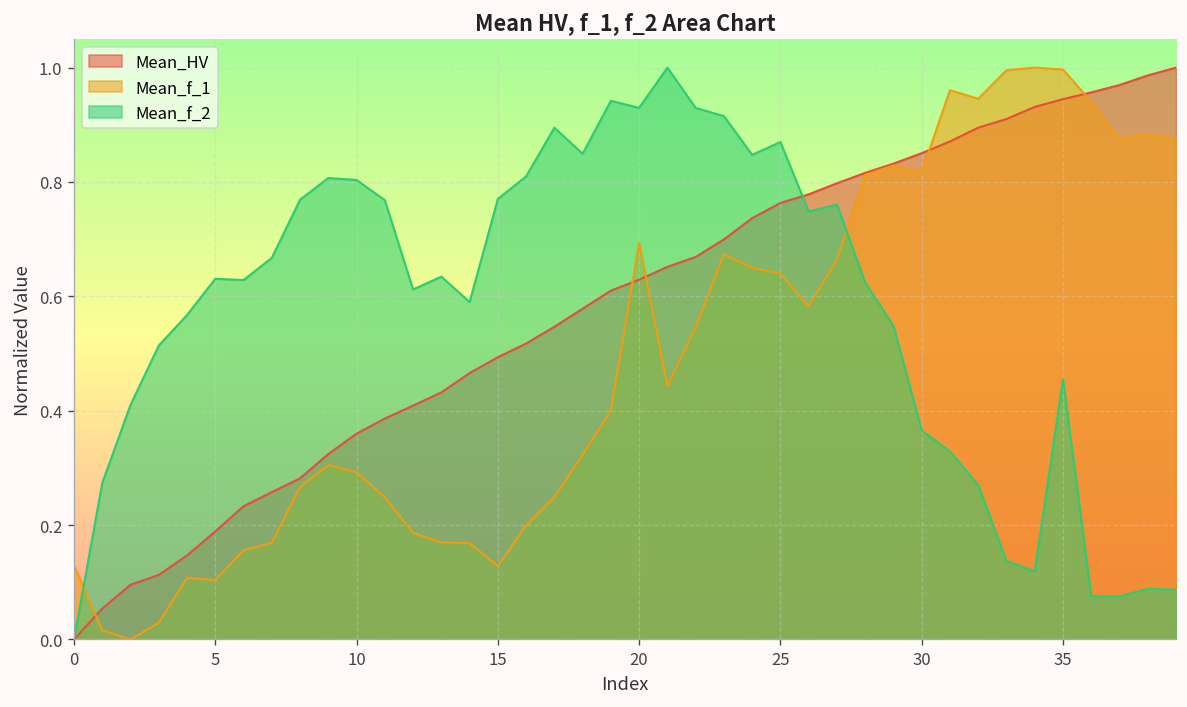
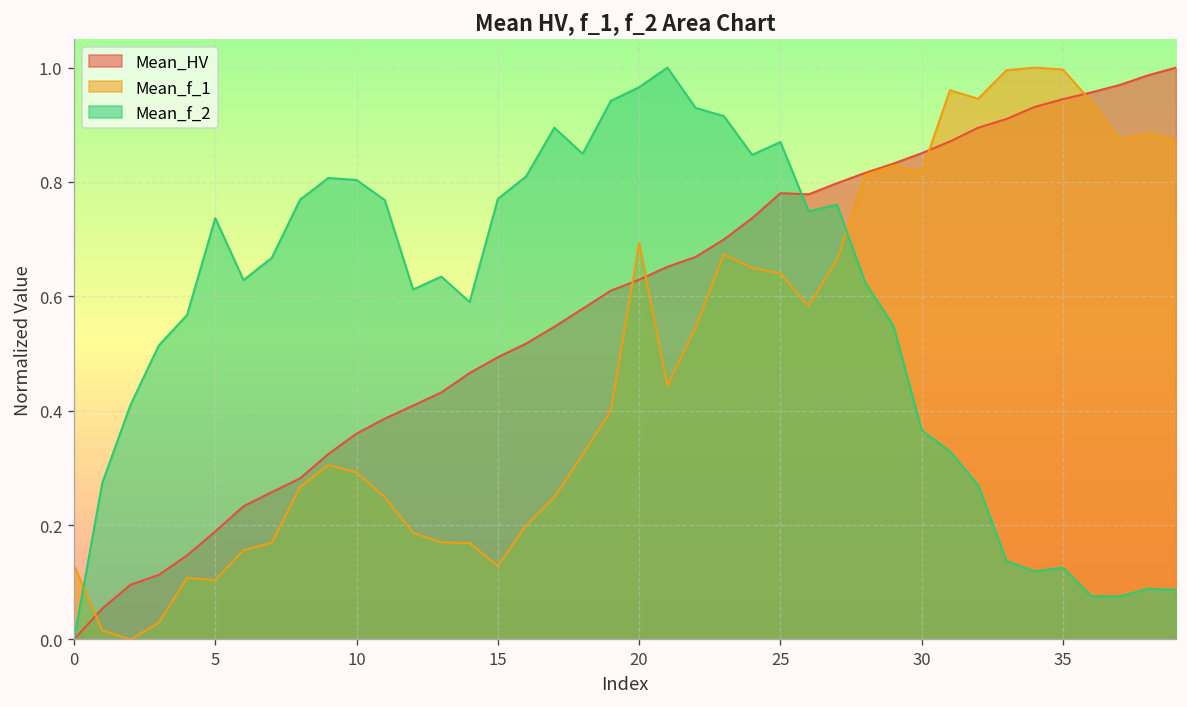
Mean_f_2, 5: 0.63 -> 0.74
Mean_f_2, 20: 0.93 -> 0.97
Mean_HV, 25: 0.76 -> 0.78
Mean_f_2, 35: 0.45 -> 0.13
